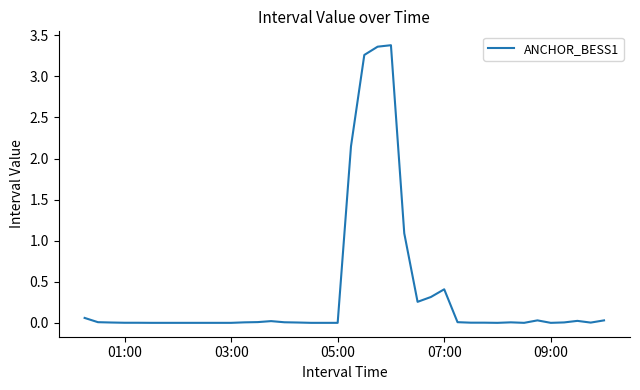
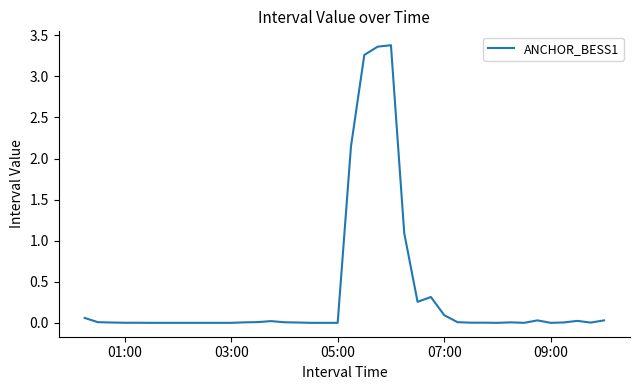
07:00: 0.4 -> 0.1
